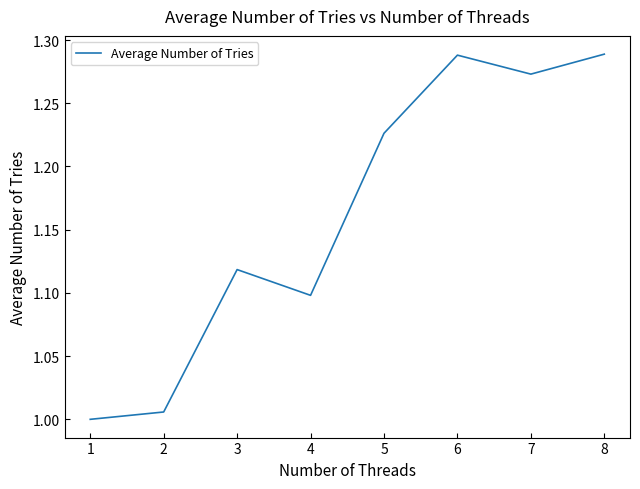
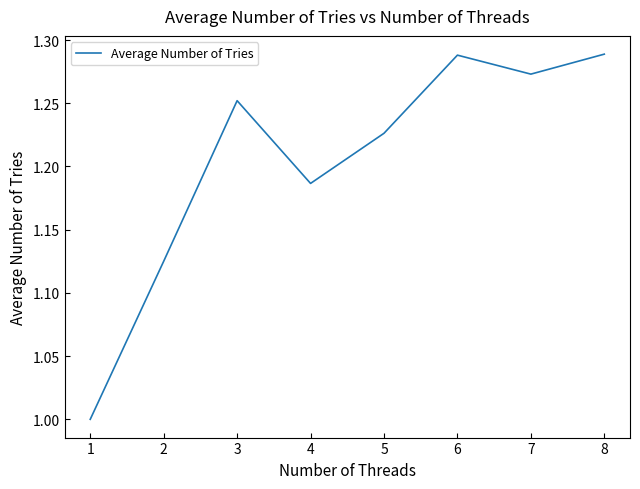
2: 1.006 -> 1.125
3: 1.118 -> 1.252
4: 1.098 -> 1.187
